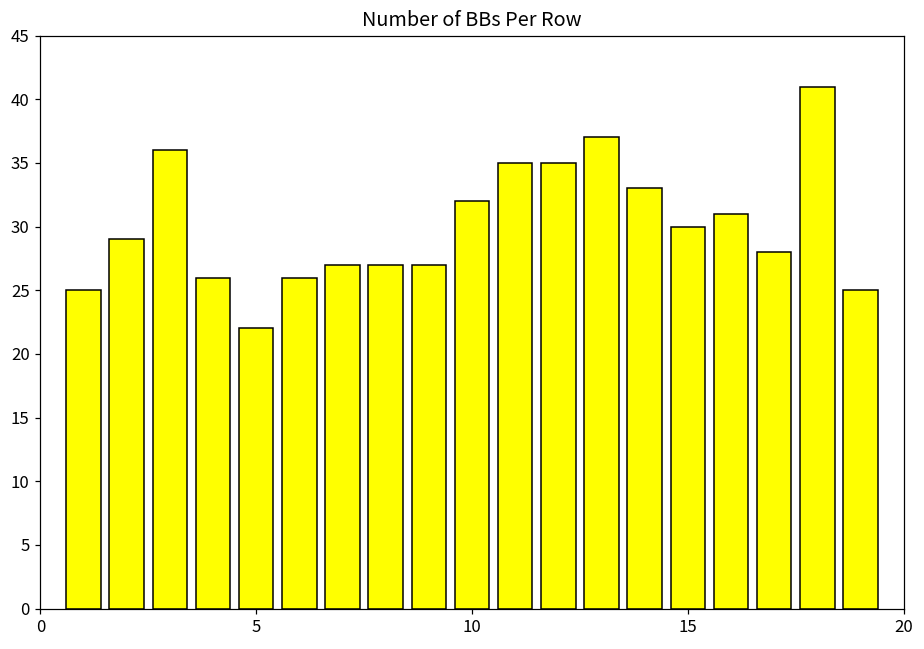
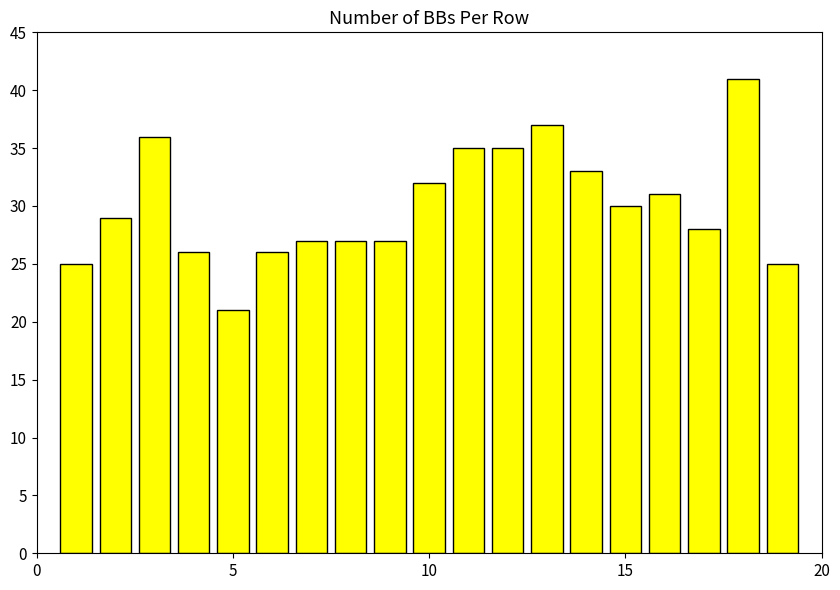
5: 22 -> 21
